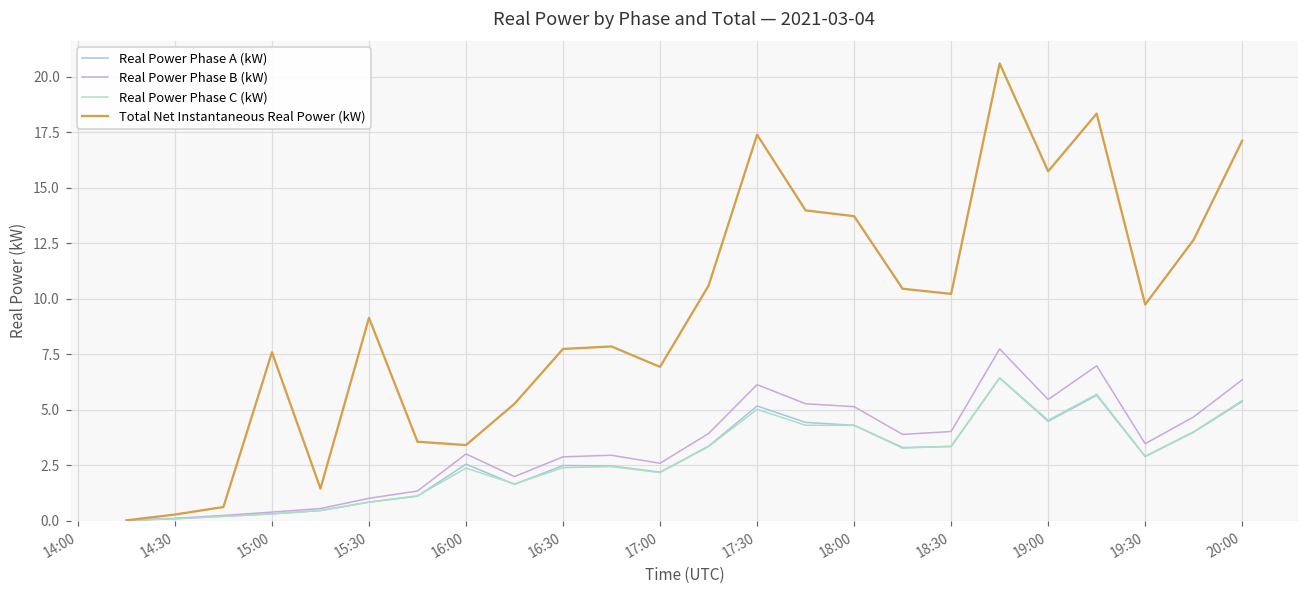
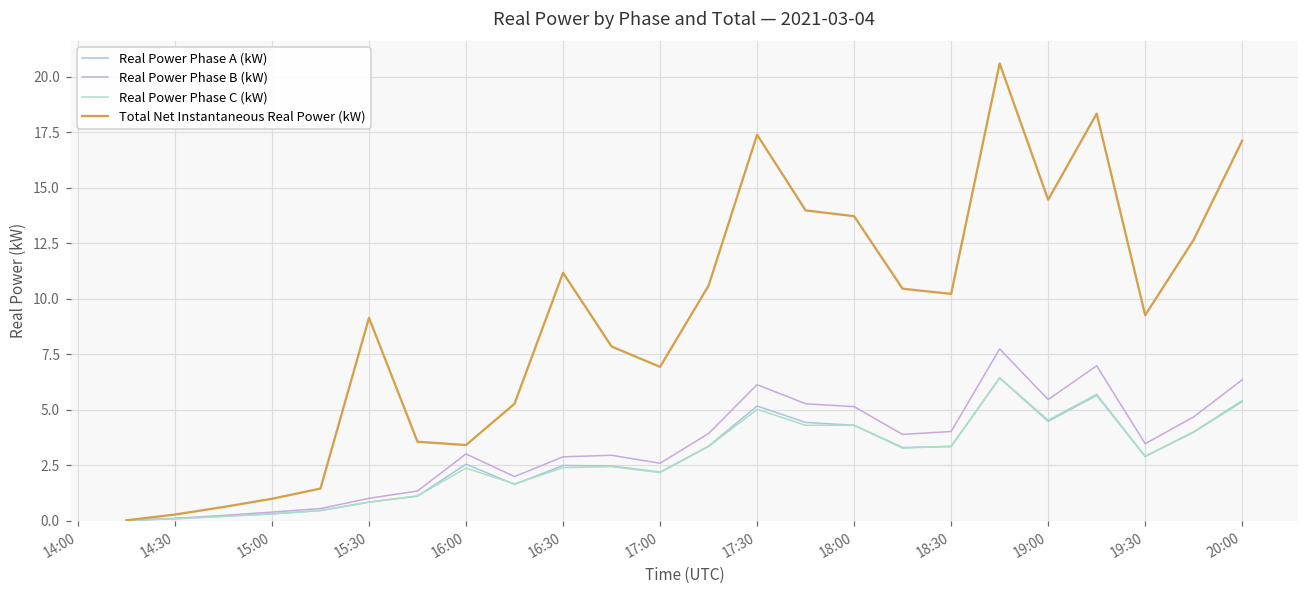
Total Net Instantaneous Real Power (kW), 15:00: 7.6 -> 1.0
Total Net Instantaneous Real Power (kW), 16:30: 7.7 -> 11.2
Total Net Instantaneous Real Power (kW), 19:00: 15.7 -> 14.5
Total Net Instantaneous Real Power (kW), 19:30: 9.7 -> 9.3
